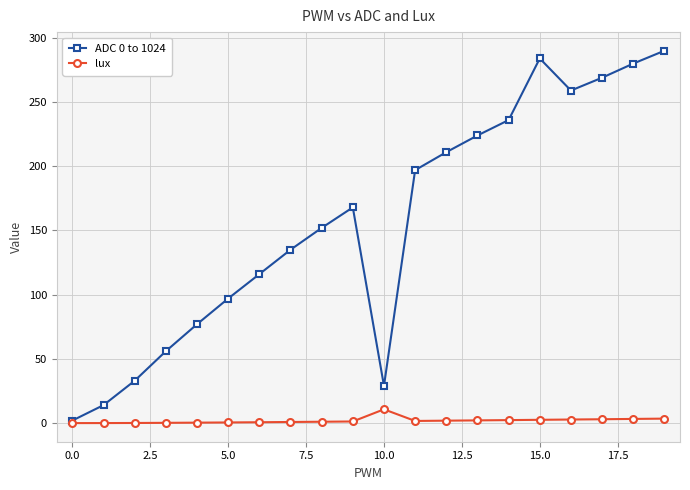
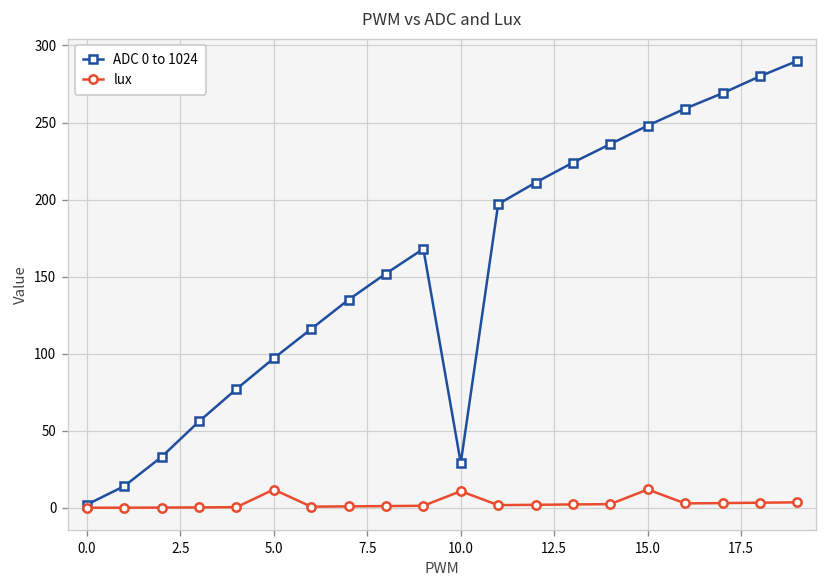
lux, 5.0: 1 -> 12
ADC 0 to 1024, 15.0: 284 -> 248
lux, 15.0: 3 -> 12
